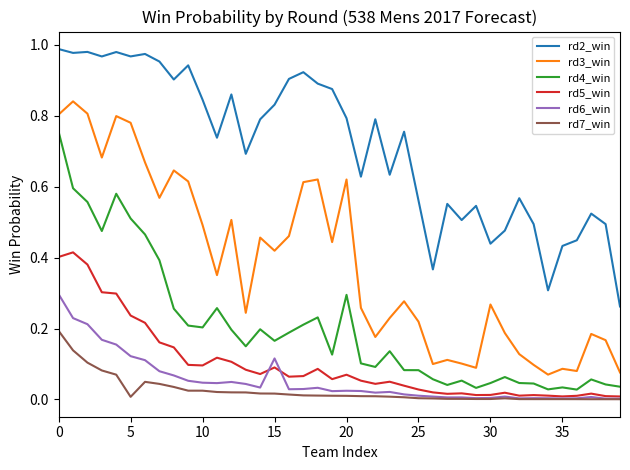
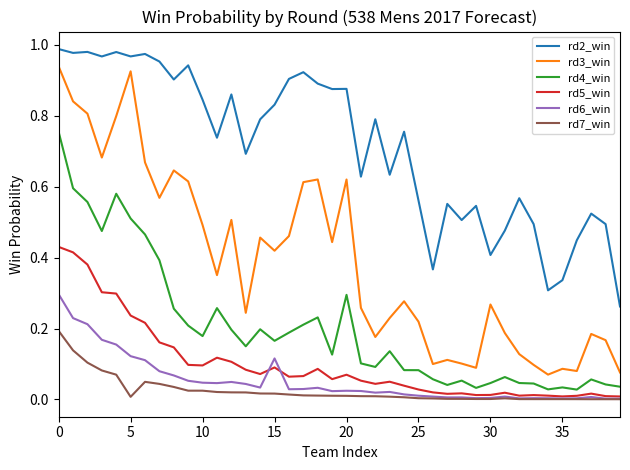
rd3_win, 0: 0.80 -> 0.94
rd5_win, 0: 0.40 -> 0.43
rd3_win, 5: 0.78 -> 0.92
rd4_win, 10: 0.20 -> 0.18
rd2_win, 20: 0.79 -> 0.88
rd2_win, 30: 0.44 -> 0.41
rd2_win, 35: 0.43 -> 0.34
